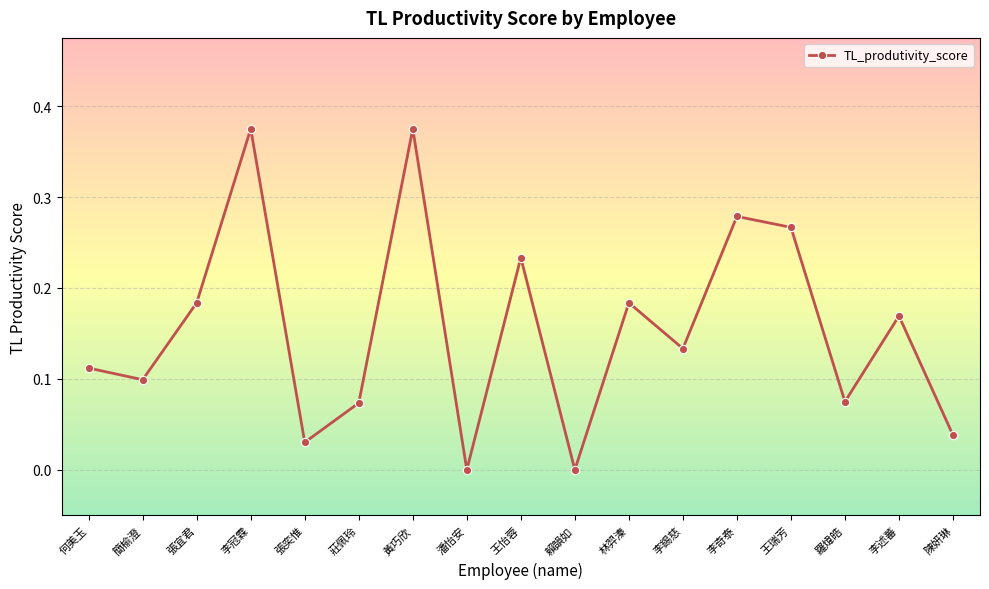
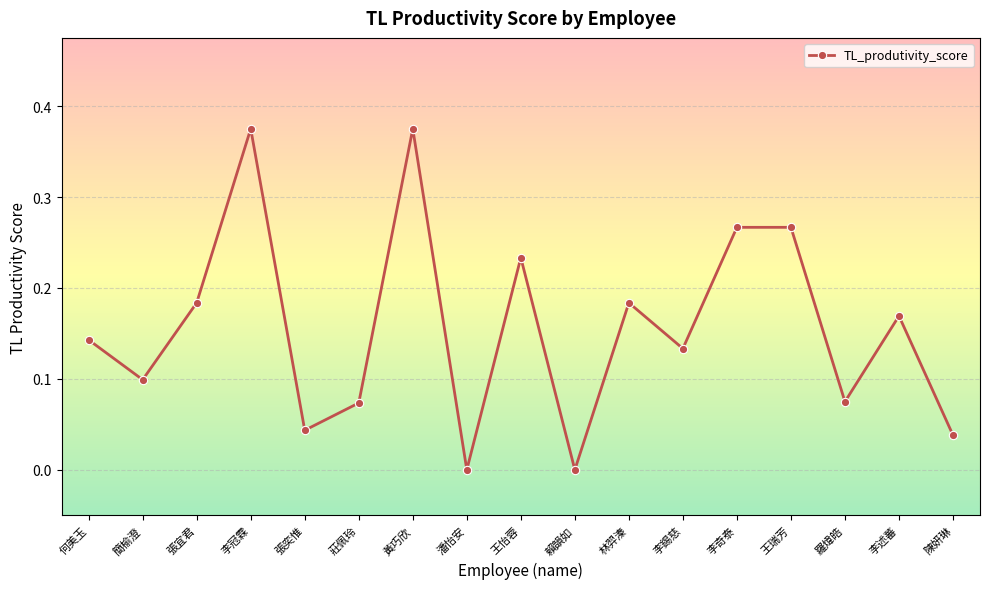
何美玉: 0.11 -> 0.14
張奕惟: 0.03 -> 0.04
李奇泰: 0.28 -> 0.27
